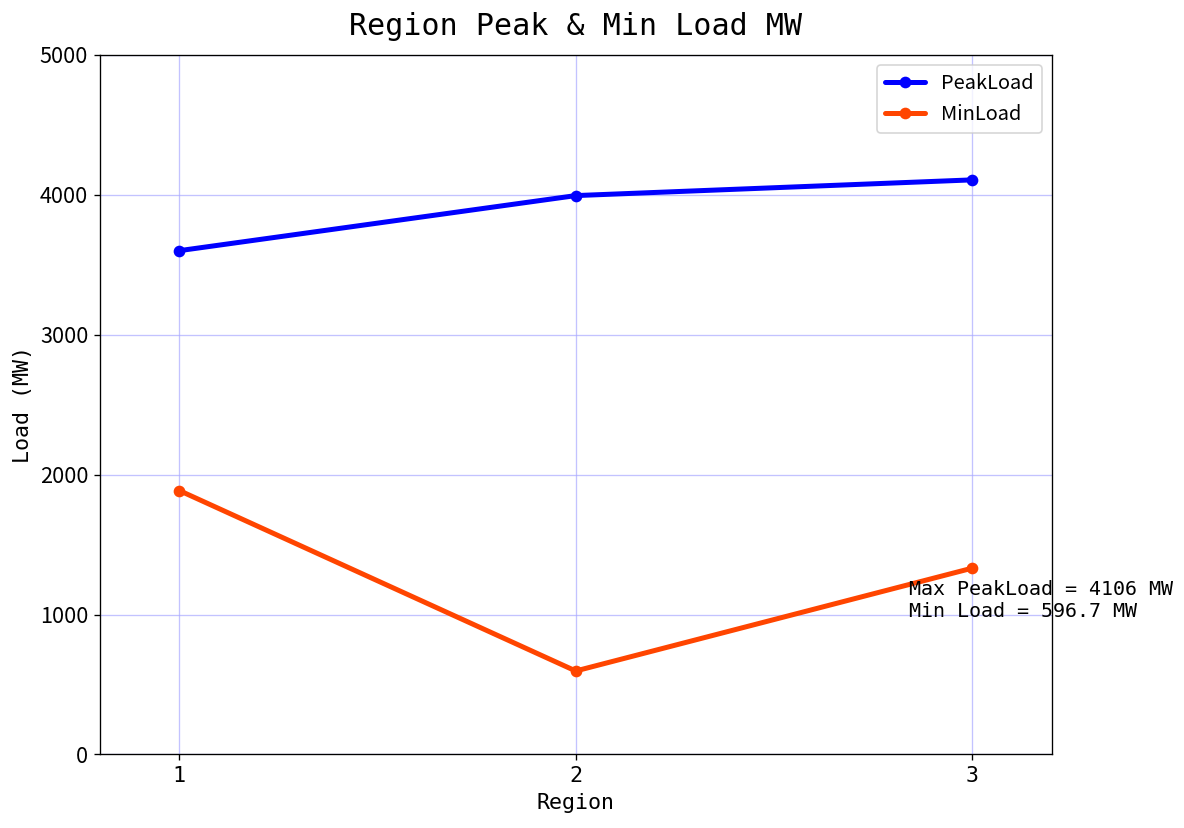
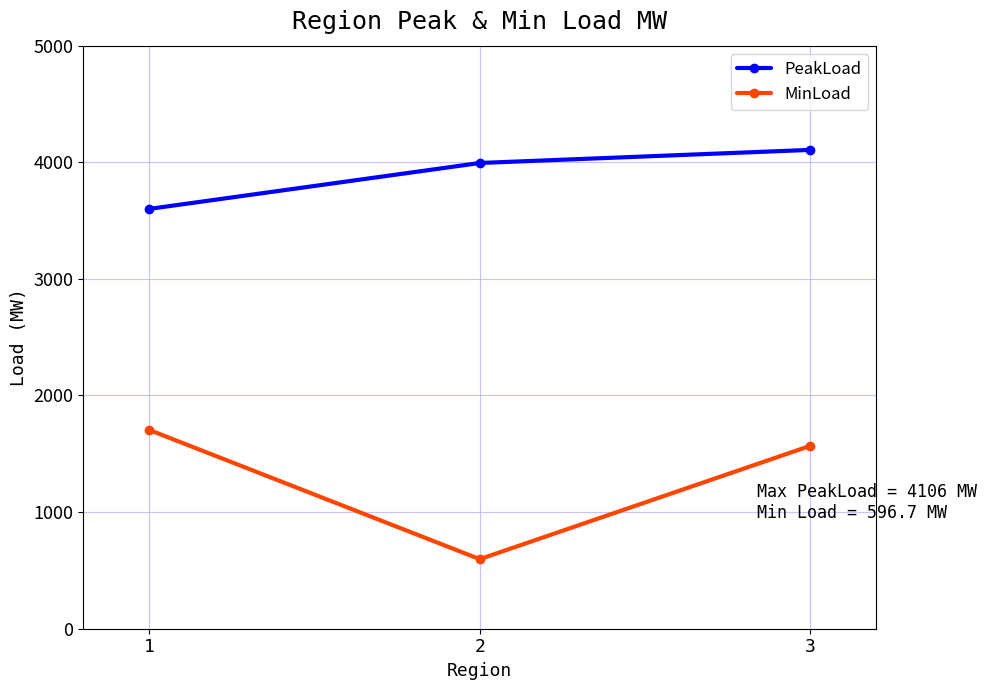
MinLoad, 1: 1890 -> 1700
MinLoad, 3: 1330 -> 1570
